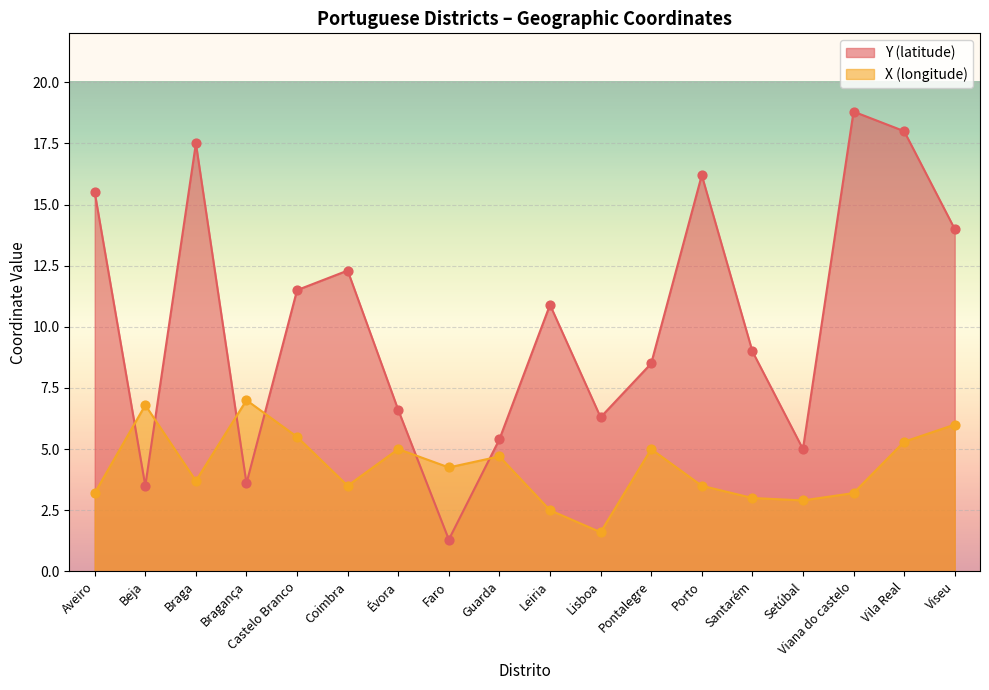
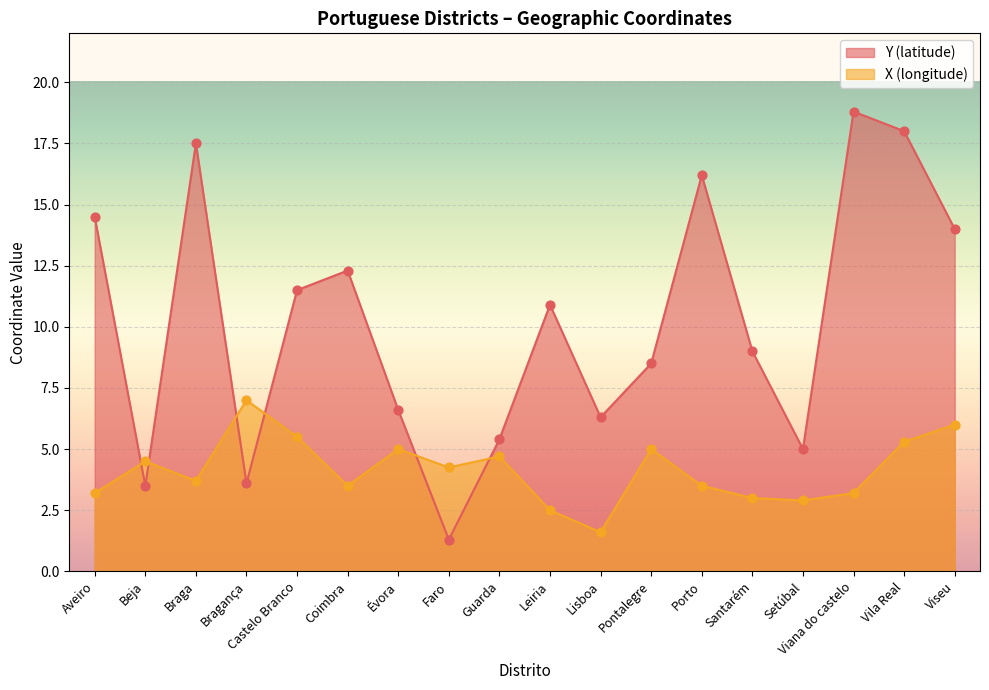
Y (latitude), Aveiro: 15.5 -> 14.5
X (longitude), Beja: 6.8 -> 4.5
